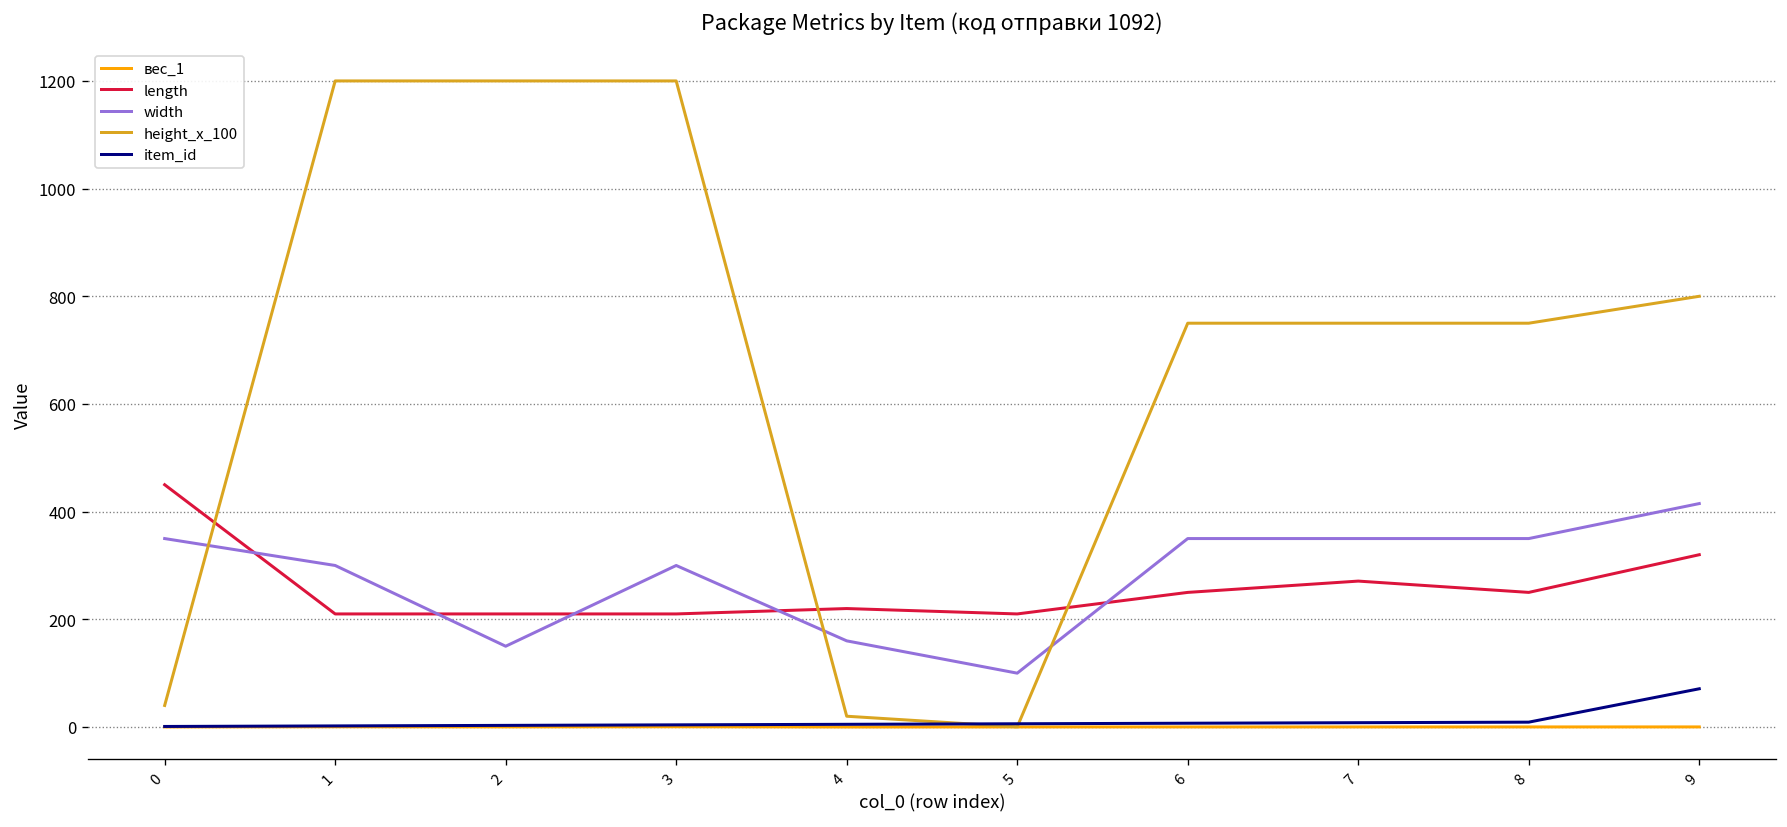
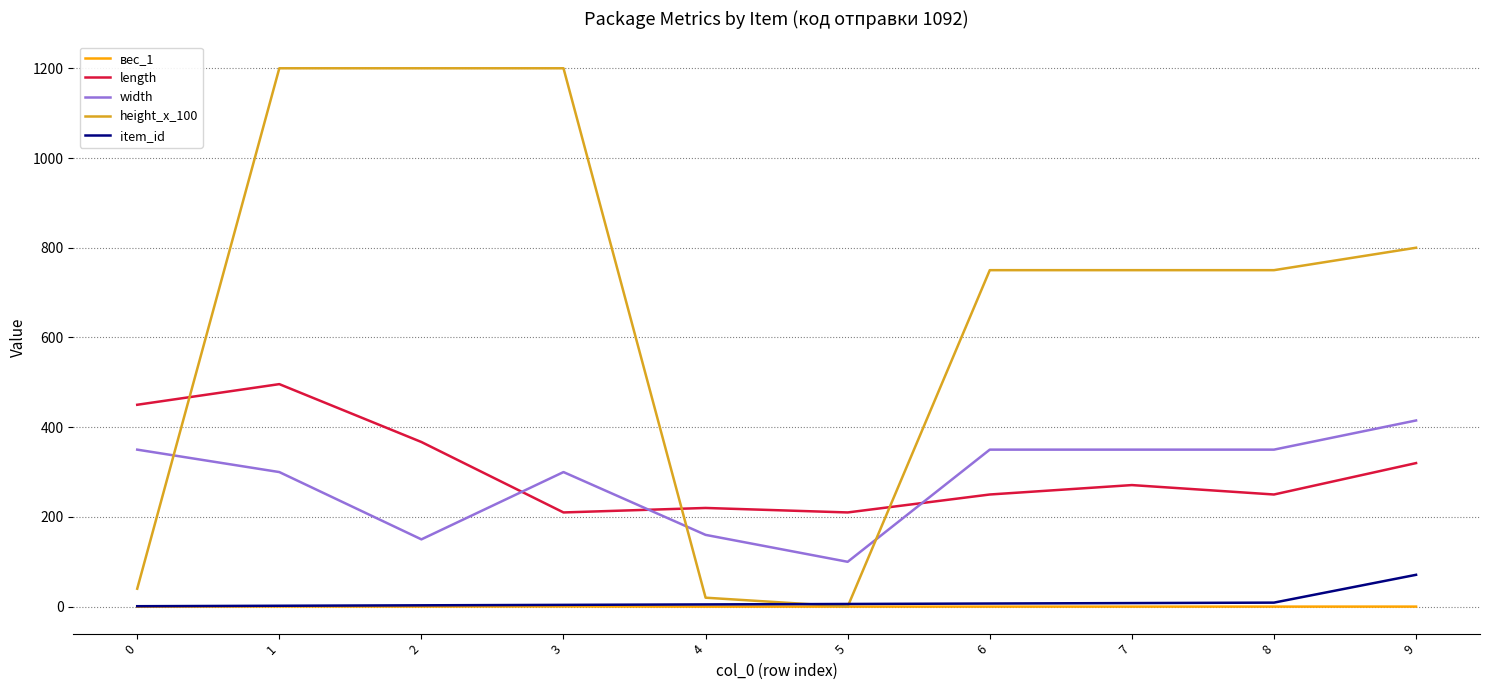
length, 1: 210 -> 500
length, 2: 210 -> 370
